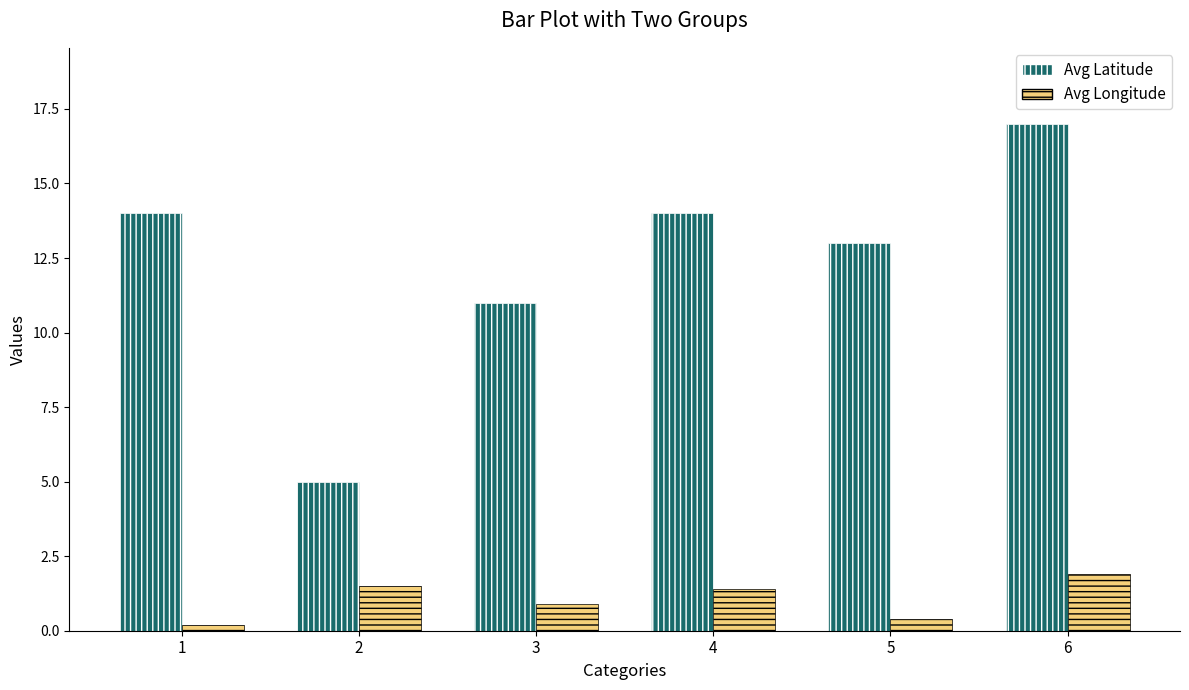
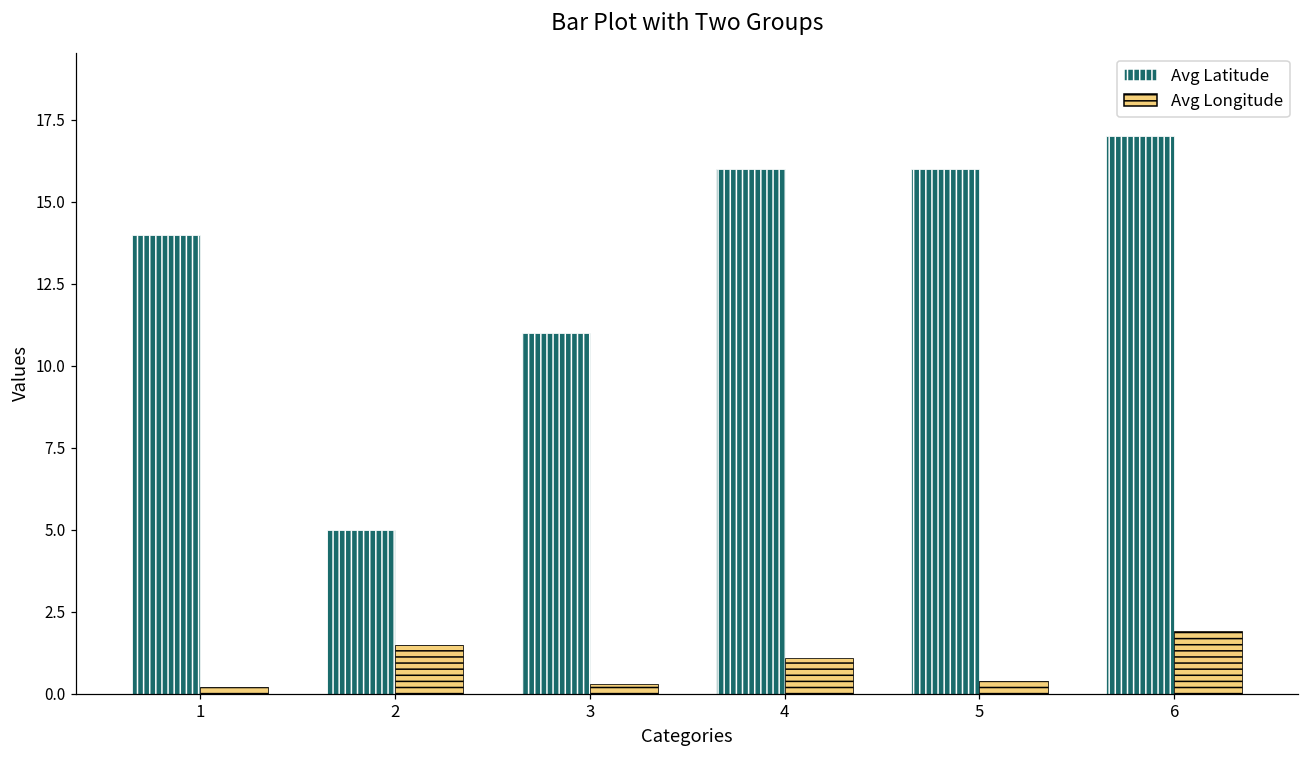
Avg Longitude, 3: 0.9 -> 0.3
Avg Latitude, 4: 14.0 -> 16.0
Avg Longitude, 4: 1.4 -> 1.1
Avg Latitude, 5: 13.0 -> 16.0
